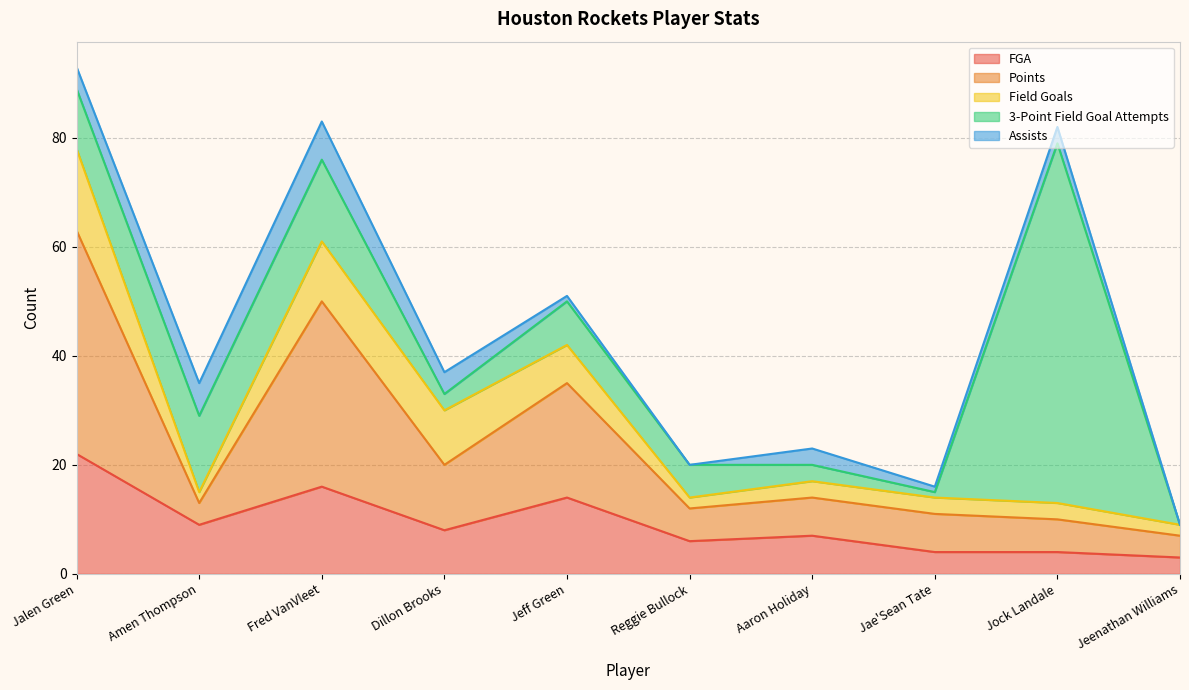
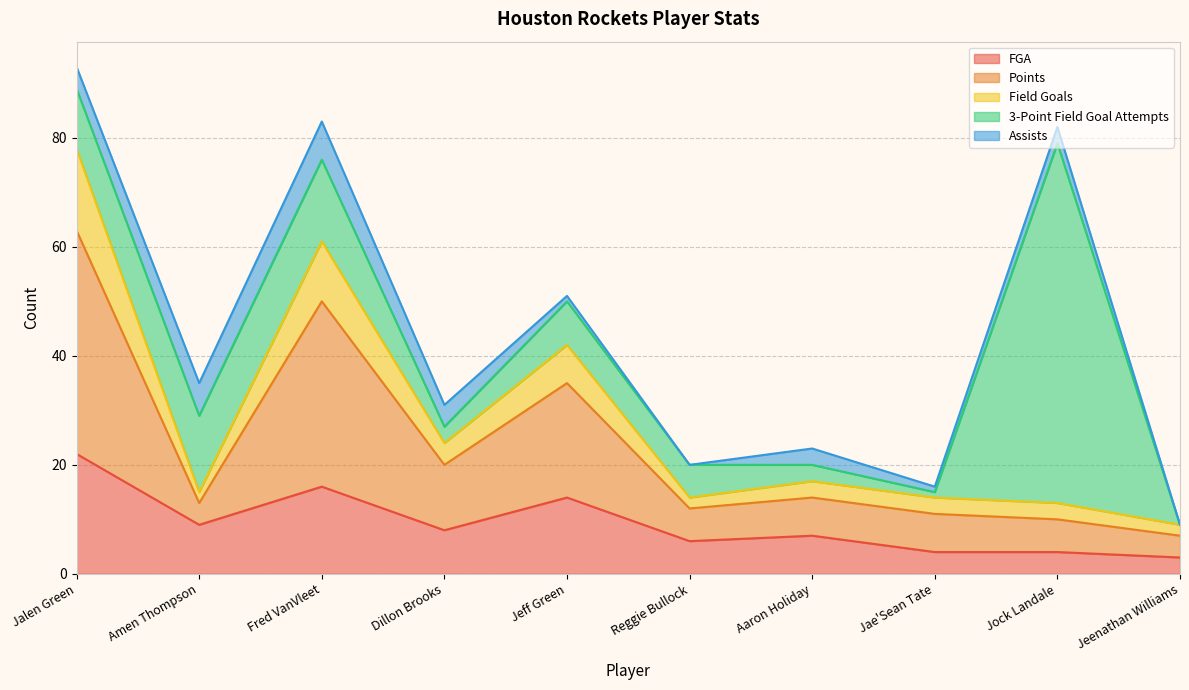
Field Goals, Dillon Brooks: 10 -> 4
